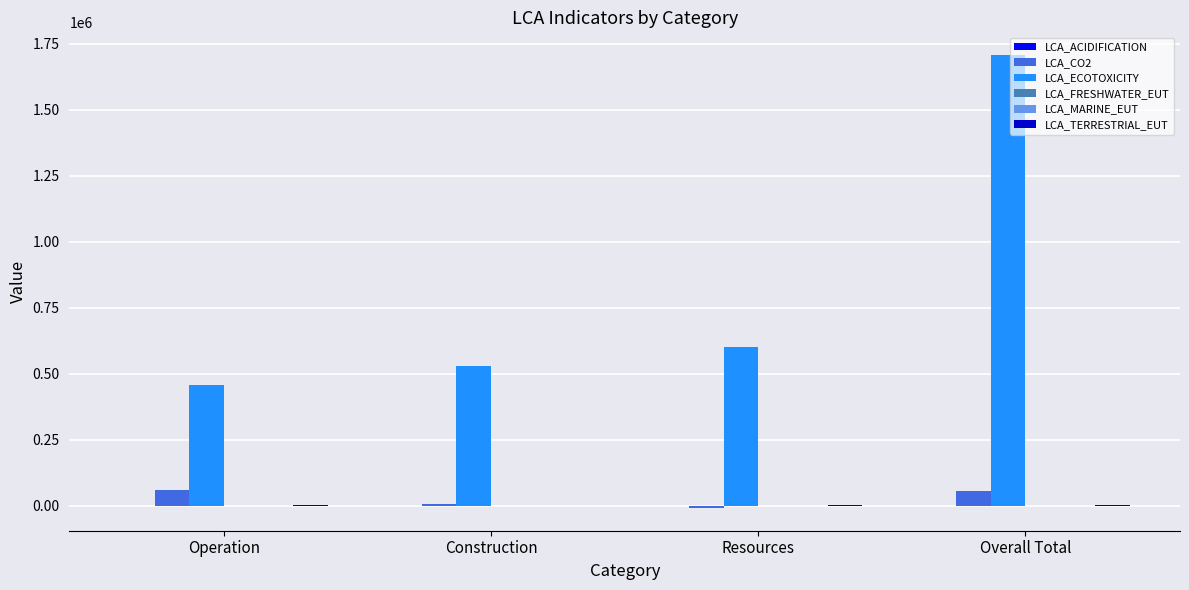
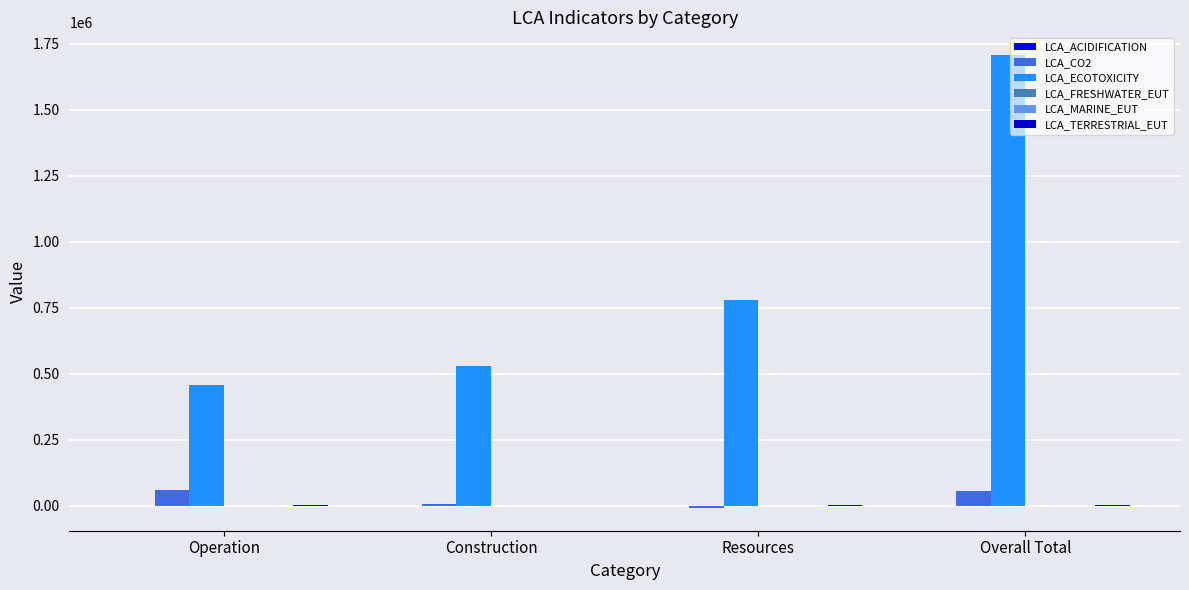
LCA_ECOTOXICITY, Resources: 600000 -> 780000
